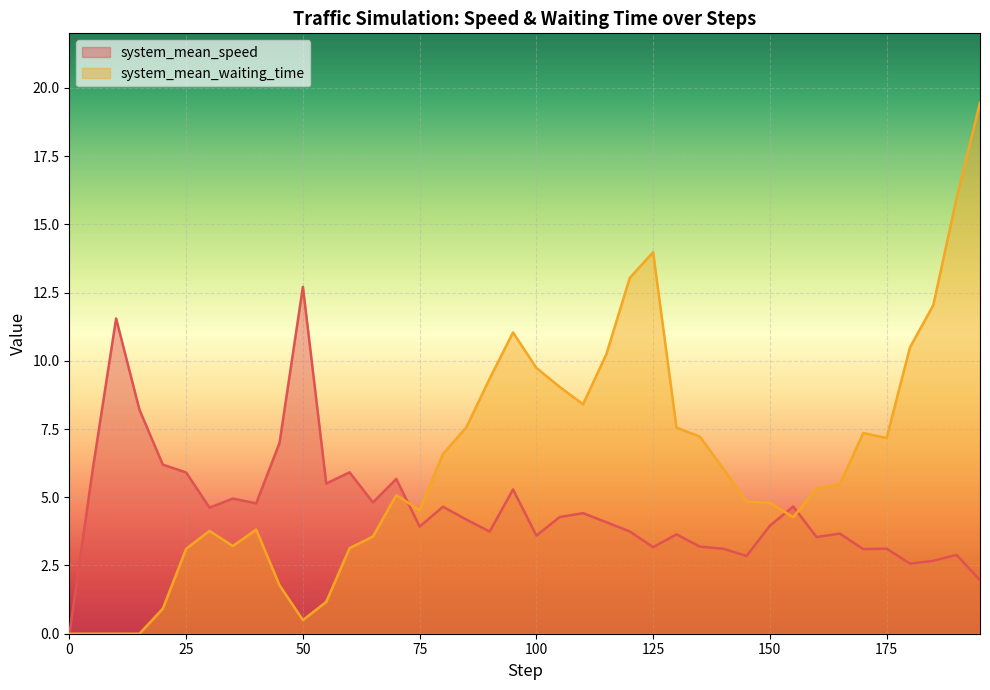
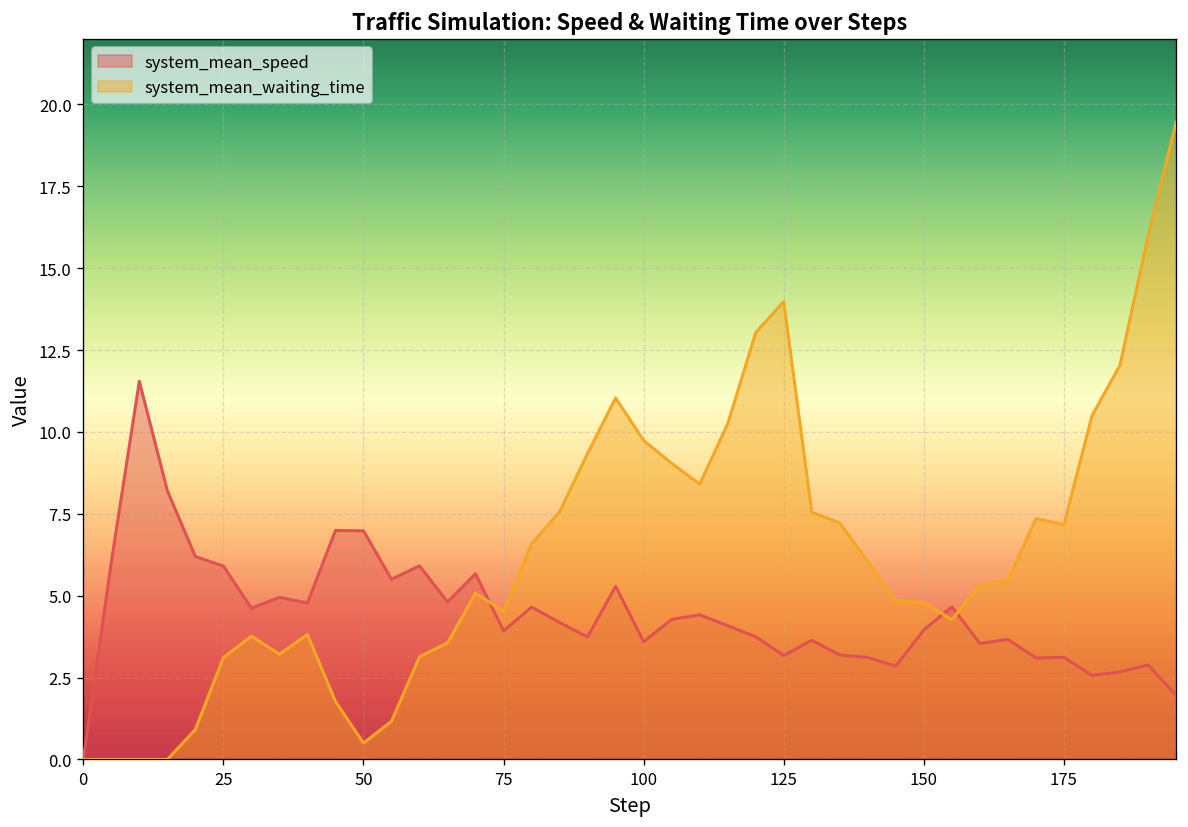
system_mean_speed, 50: 12.7 -> 7.0
